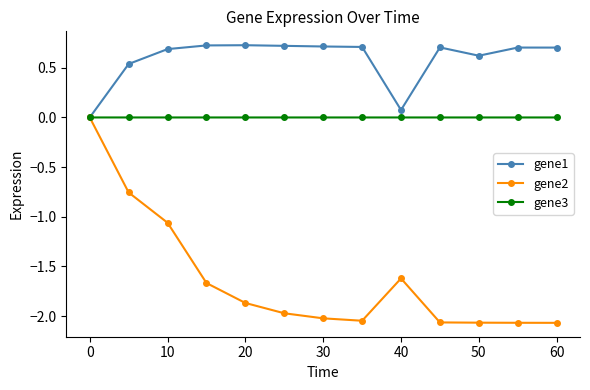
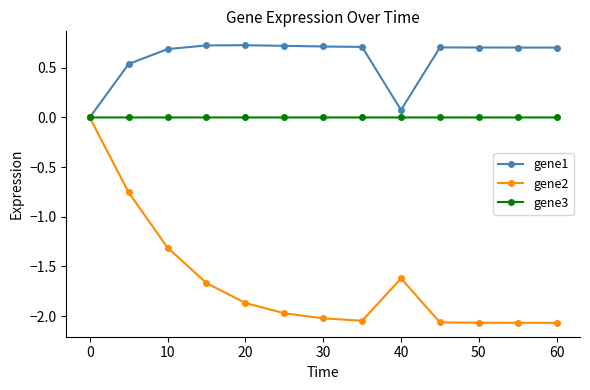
gene2, 10: -1.1 -> -1.3
gene1, 50: 0.6 -> 0.7
